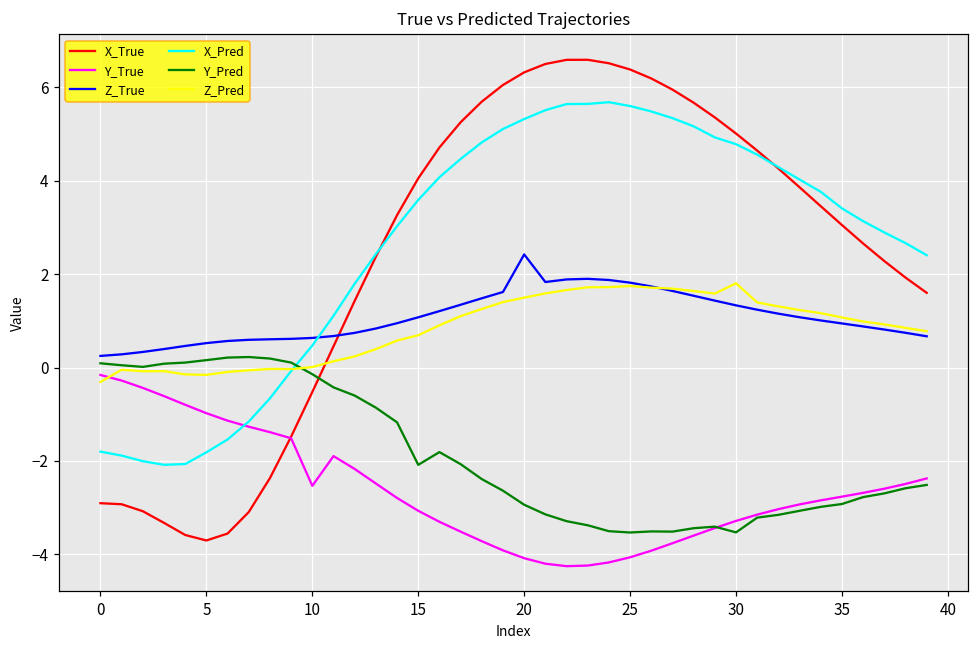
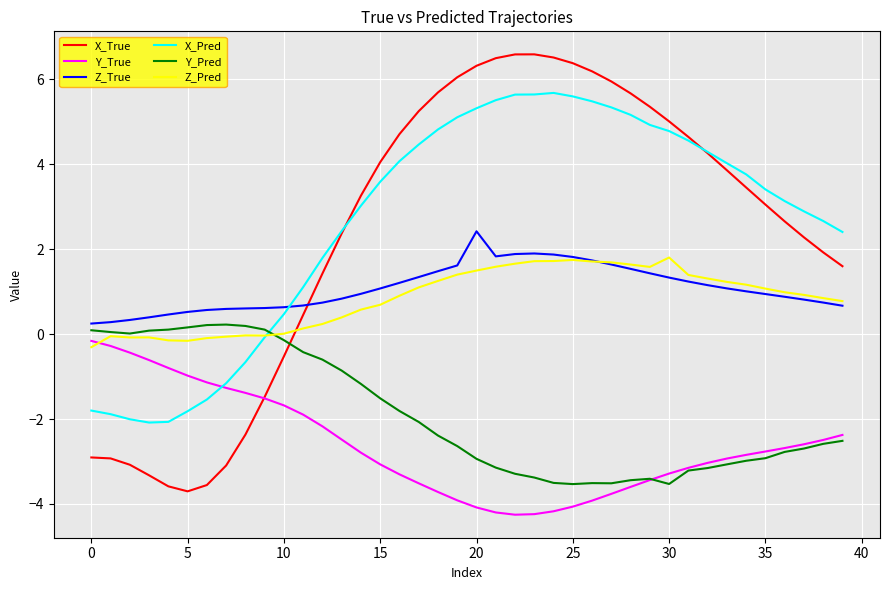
Y_True, 10: -2.5 -> -1.7
Y_Pred, 15: -2.1 -> -1.5
